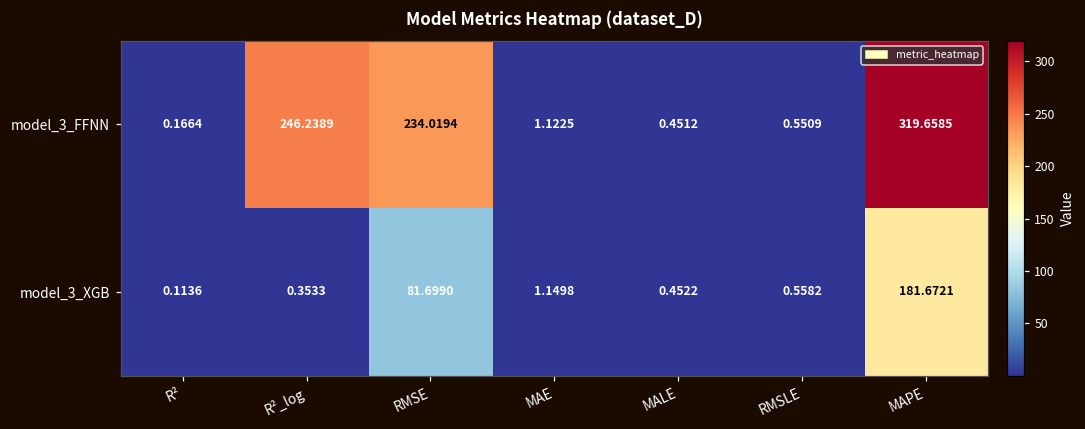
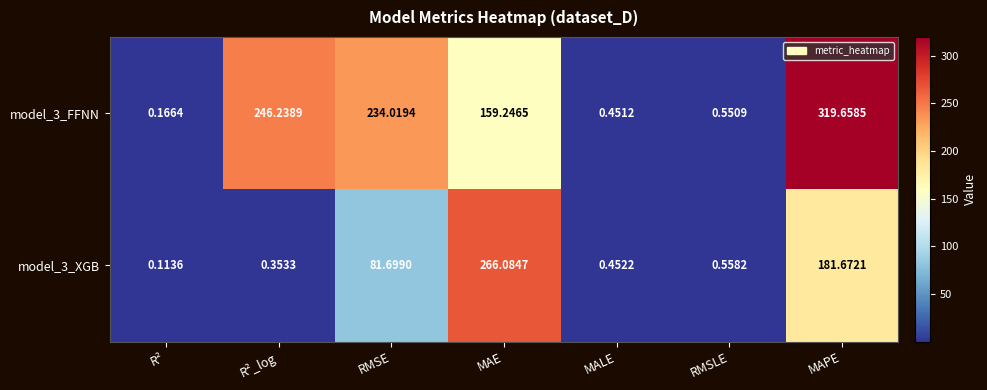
model_3_FFNN, MAE: 1.1225 -> 159.2465
model_3_XGB, MAE: 1.1498 -> 266.0847
